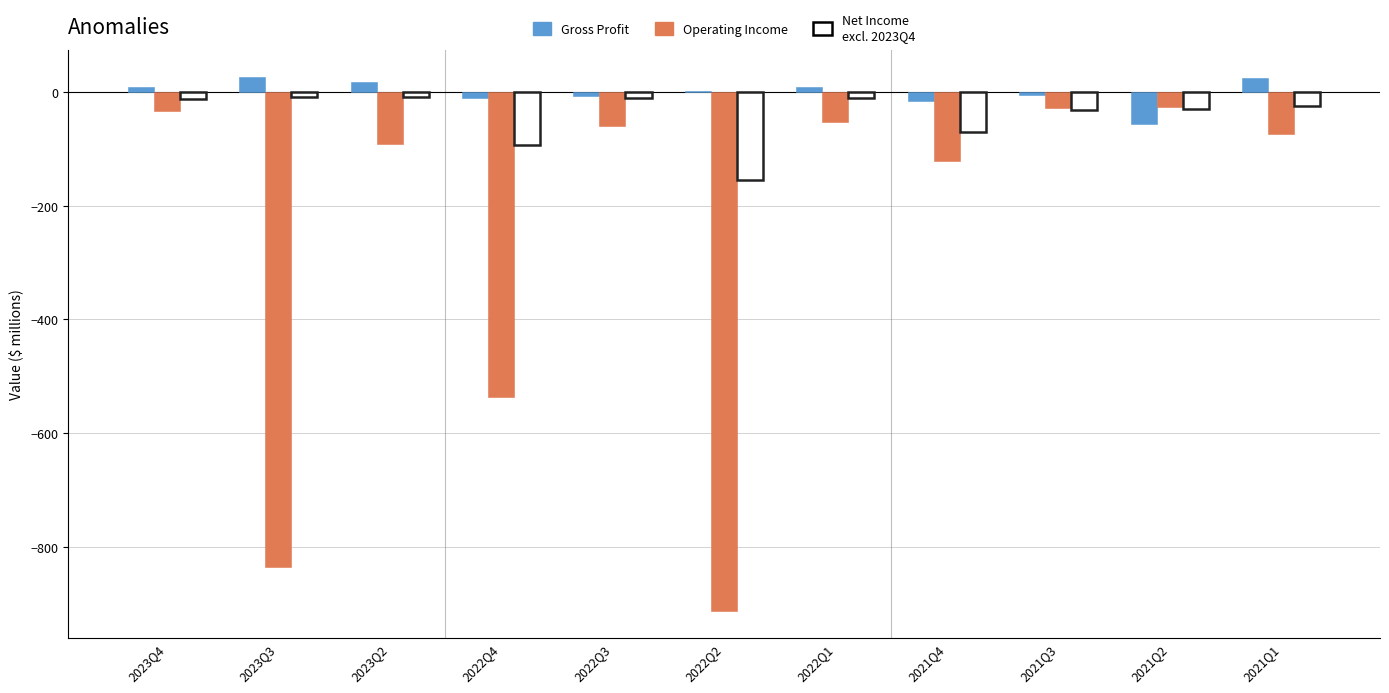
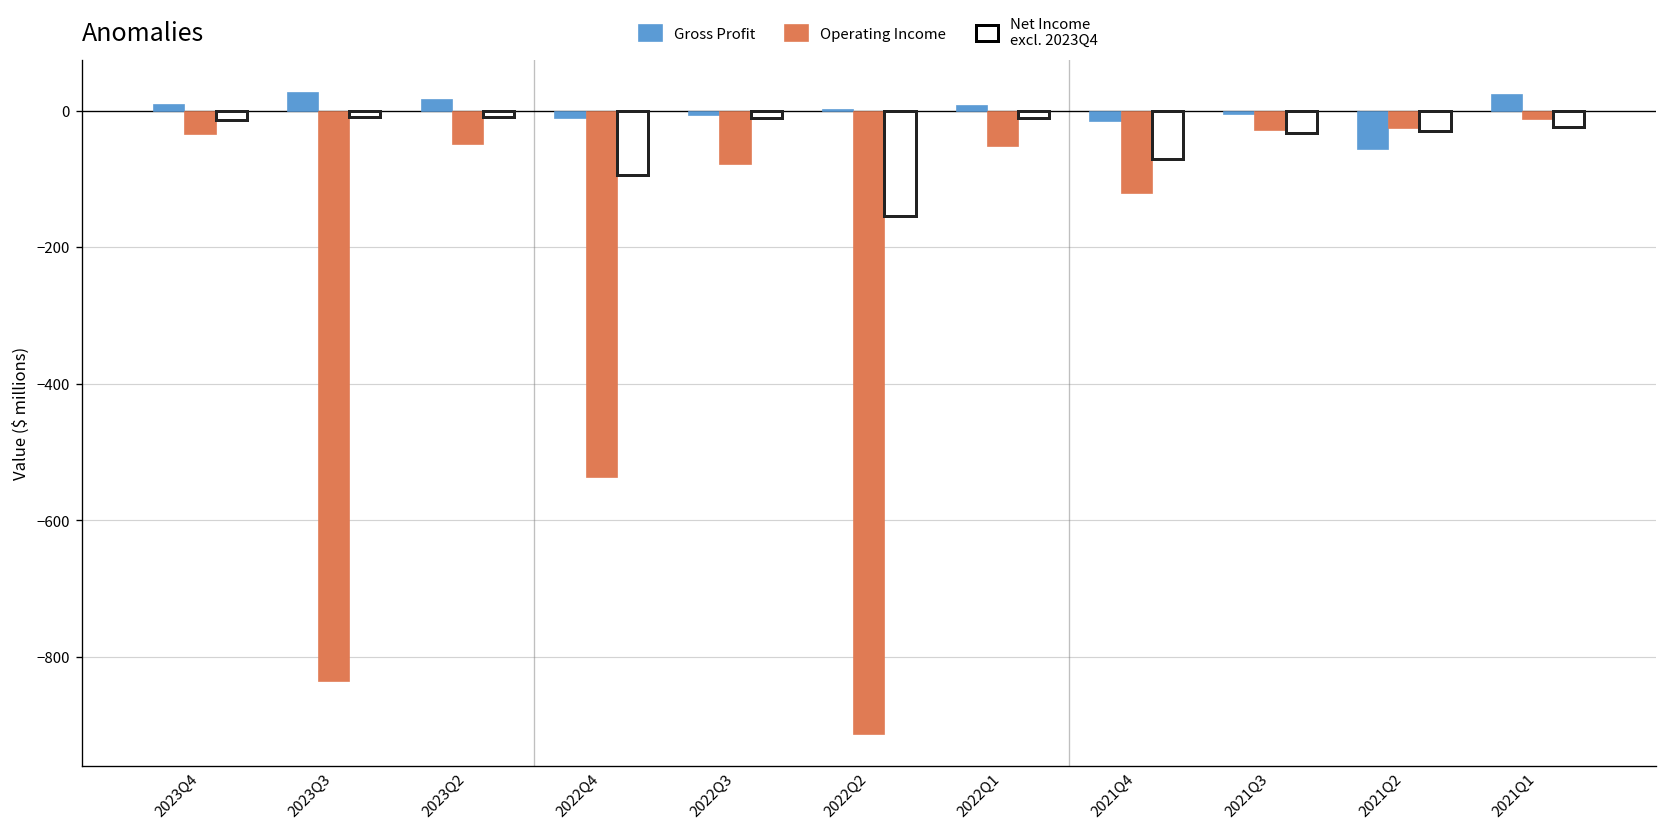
Operating Income, 2023Q2: -90 -> -50
Operating Income, 2022Q3: -60 -> -80
Operating Income, 2021Q1: -70 -> -10
